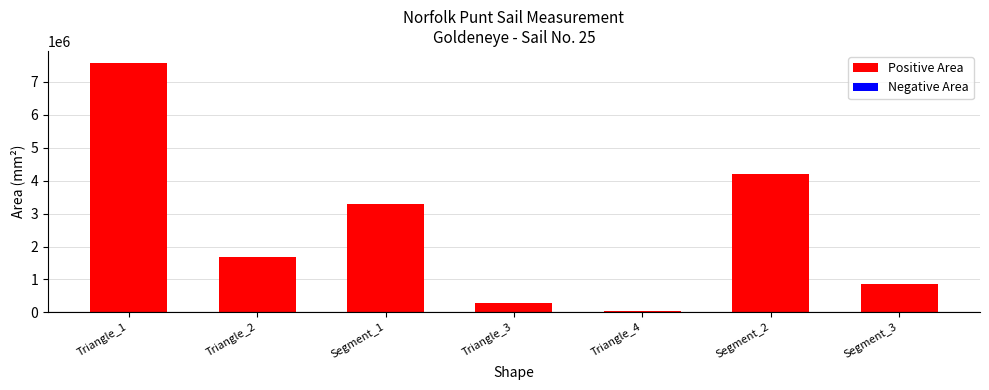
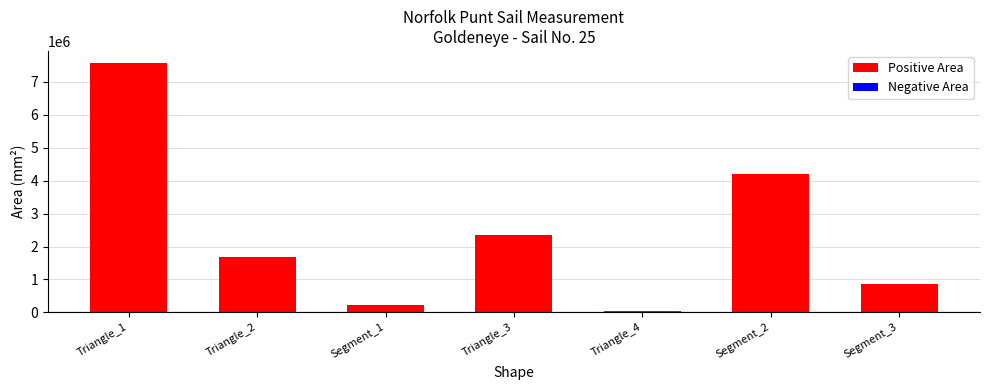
Positive Area, Segment_1: 3300000 -> 200000
Positive Area, Triangle_3: 300000 -> 2300000
